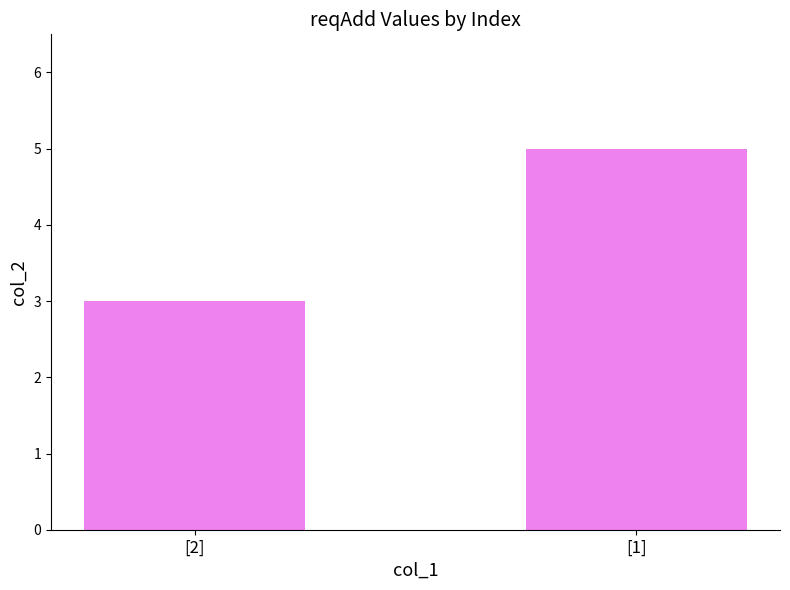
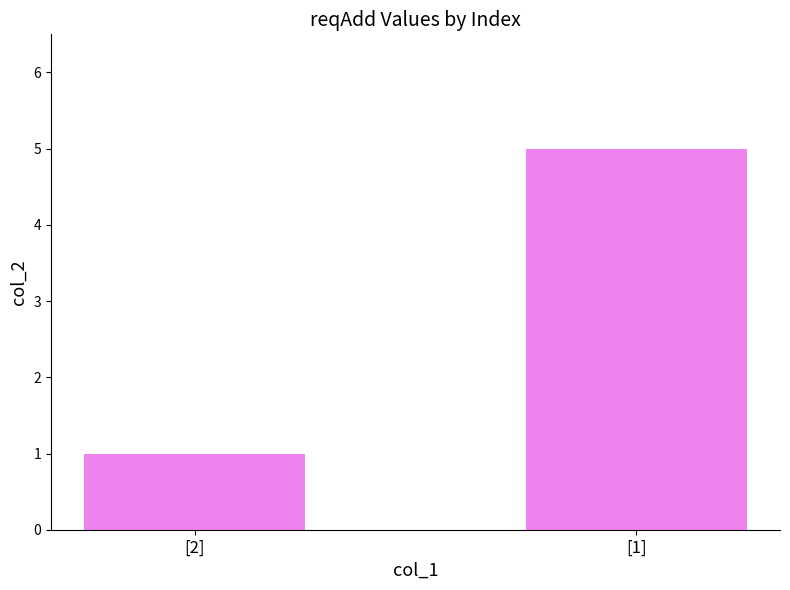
[2]: 3 -> 1
